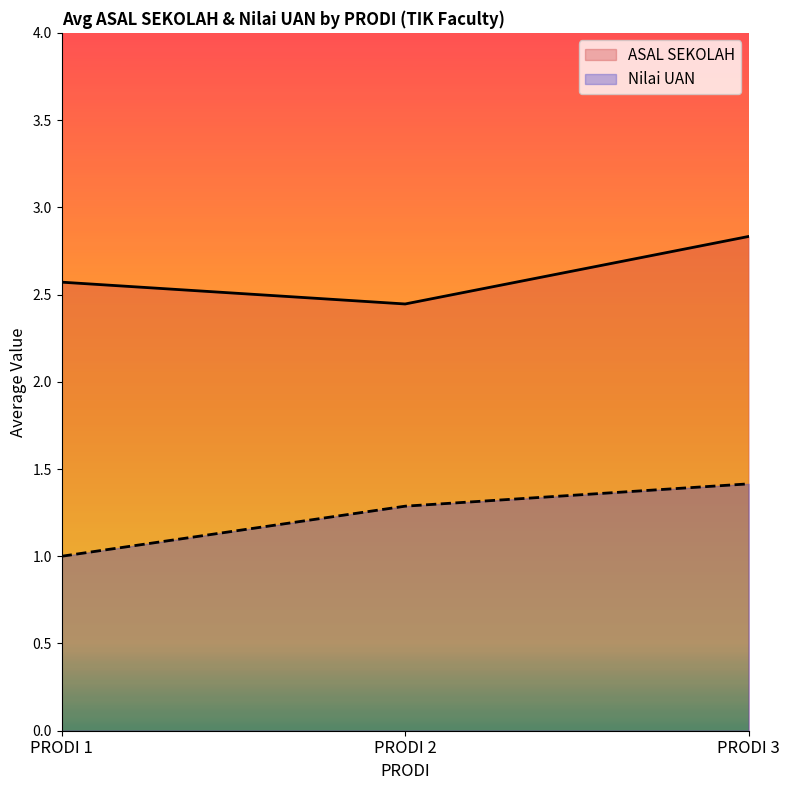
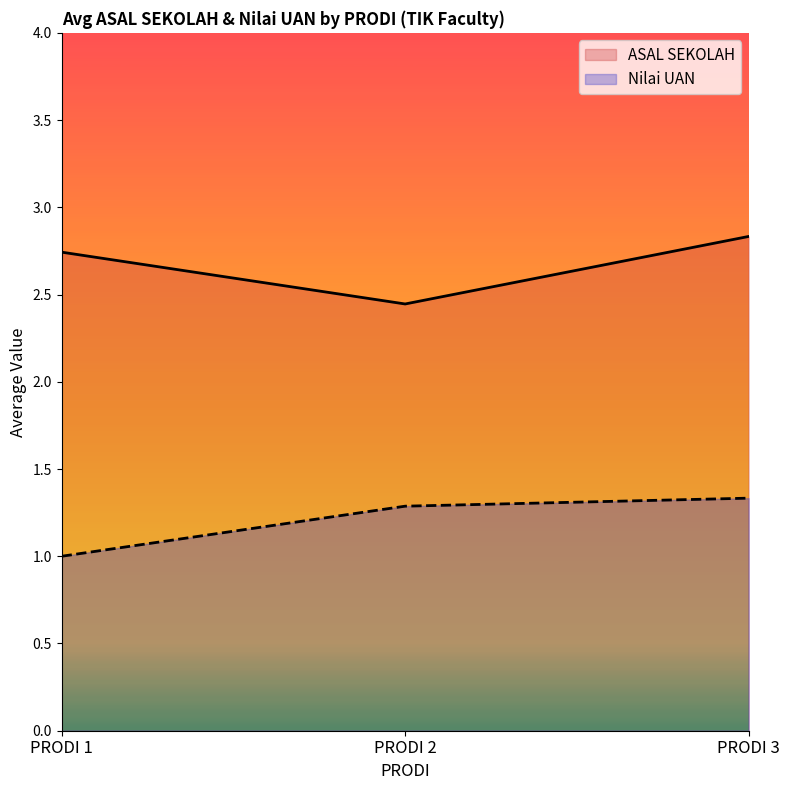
ASAL SEKOLAH, PRODI 1: 2.57 -> 2.74
Nilai UAN, PRODI 3: 1.42 -> 1.33
